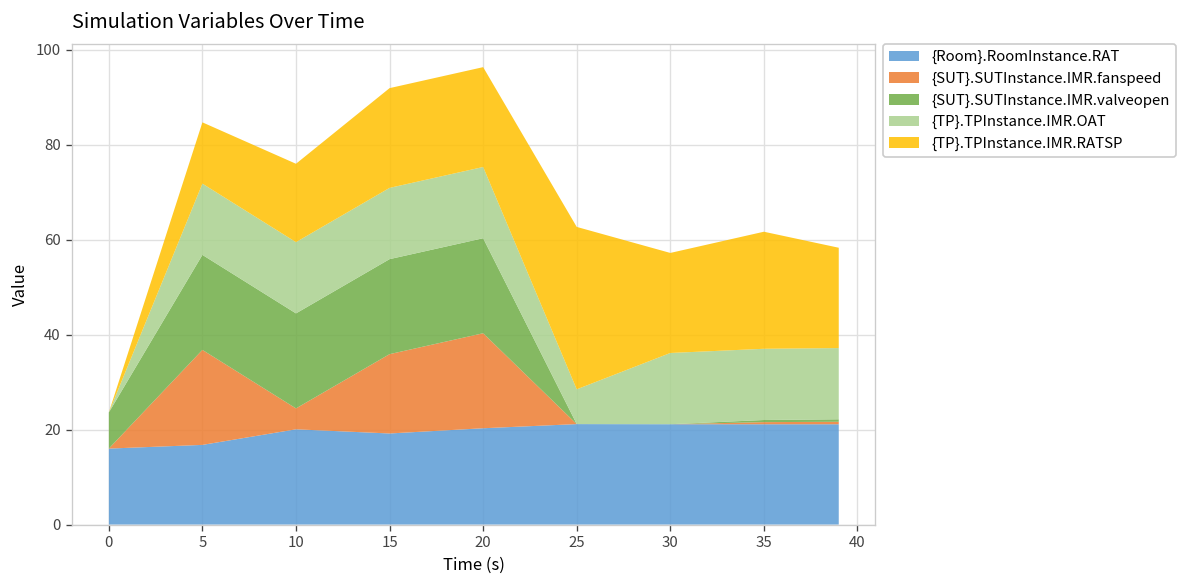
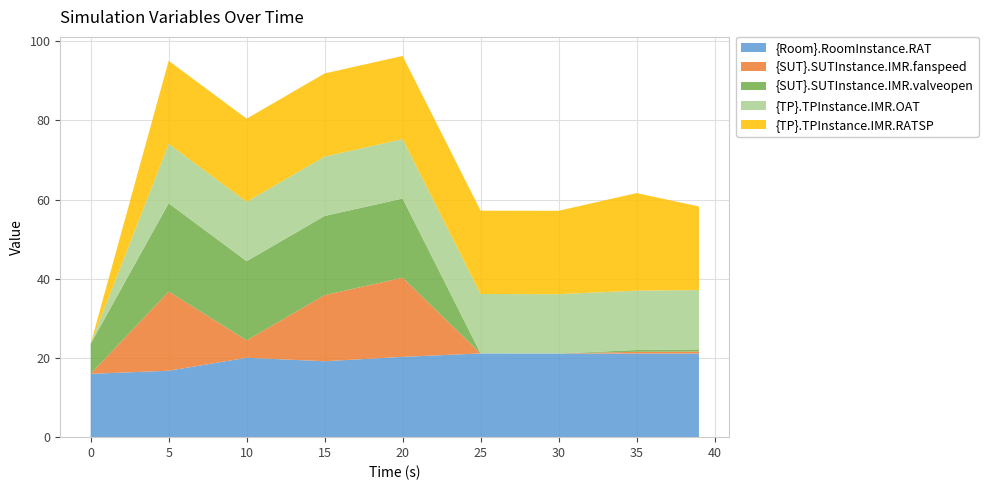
{SUT}.SUTInstance.IMR.valveopen, 5: 20 -> 22
{TP}.TPInstance.IMR.RATSP, 5: 13 -> 21
{TP}.TPInstance.IMR.RATSP, 10: 17 -> 21
{TP}.TPInstance.IMR.OAT, 25: 7 -> 15
{TP}.TPInstance.IMR.RATSP, 25: 34 -> 21
